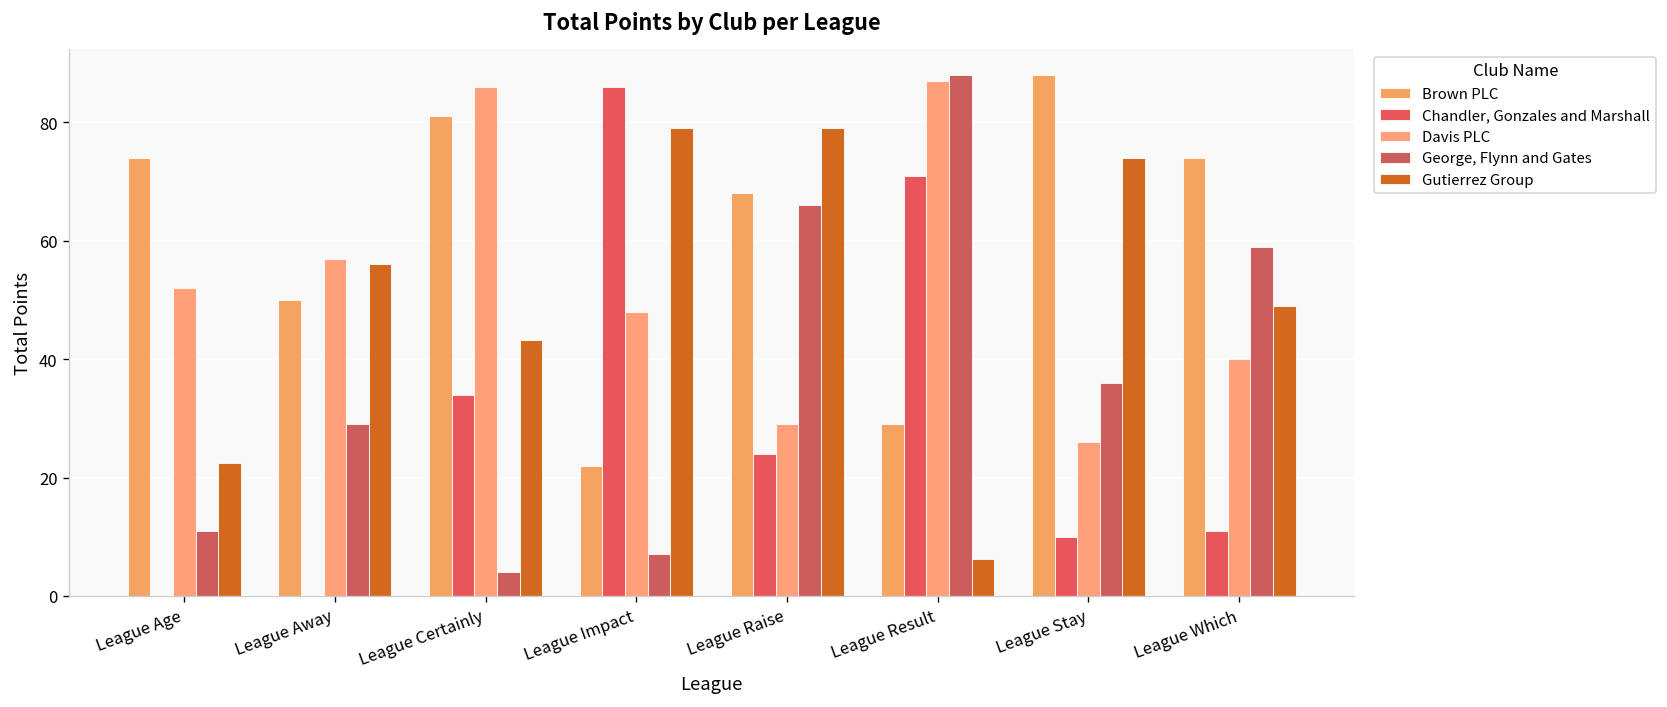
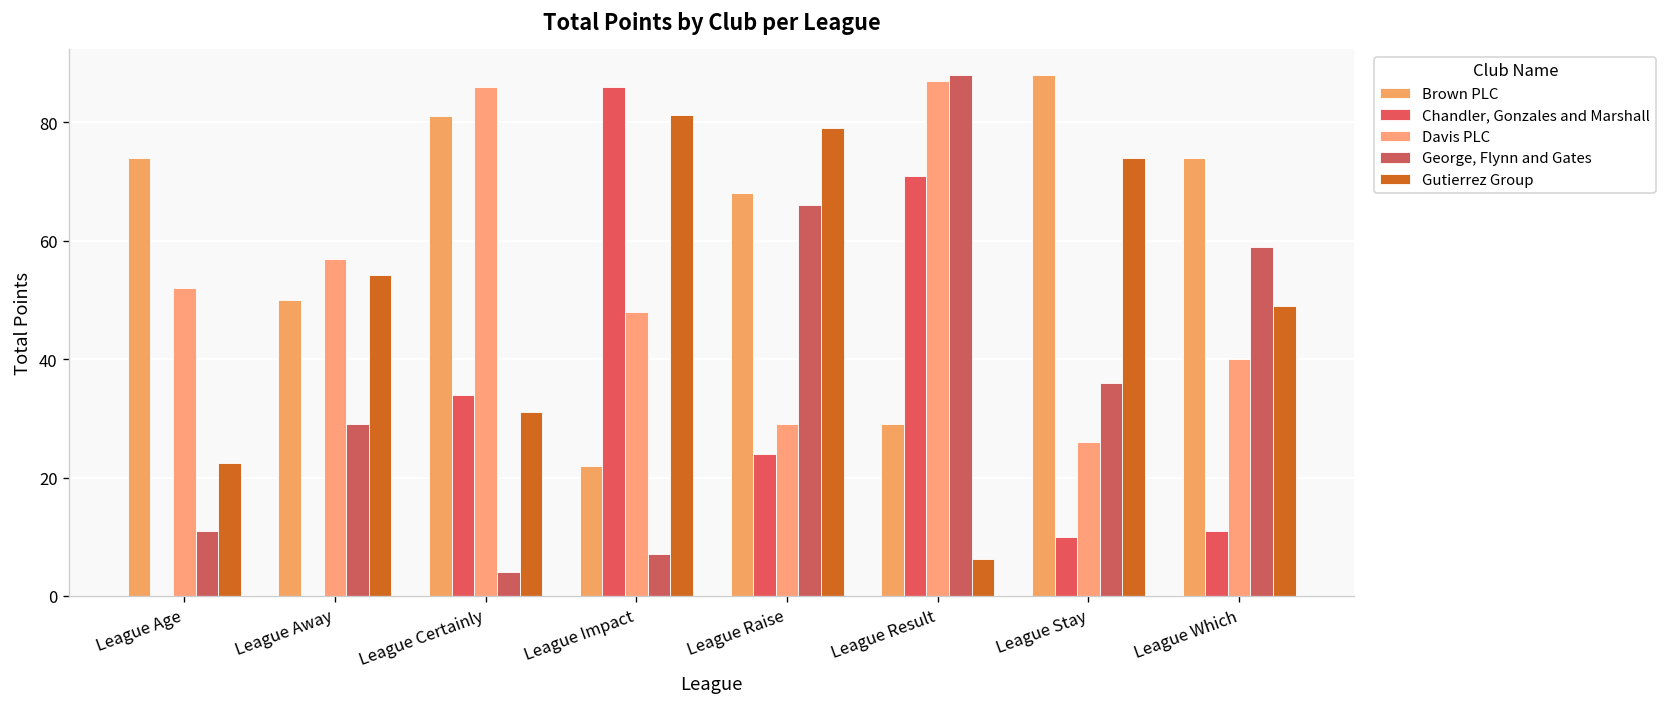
Gutierrez Group, League Away: 56 -> 54
Gutierrez Group, League Certainly: 43 -> 31
Gutierrez Group, League Impact: 79 -> 81
